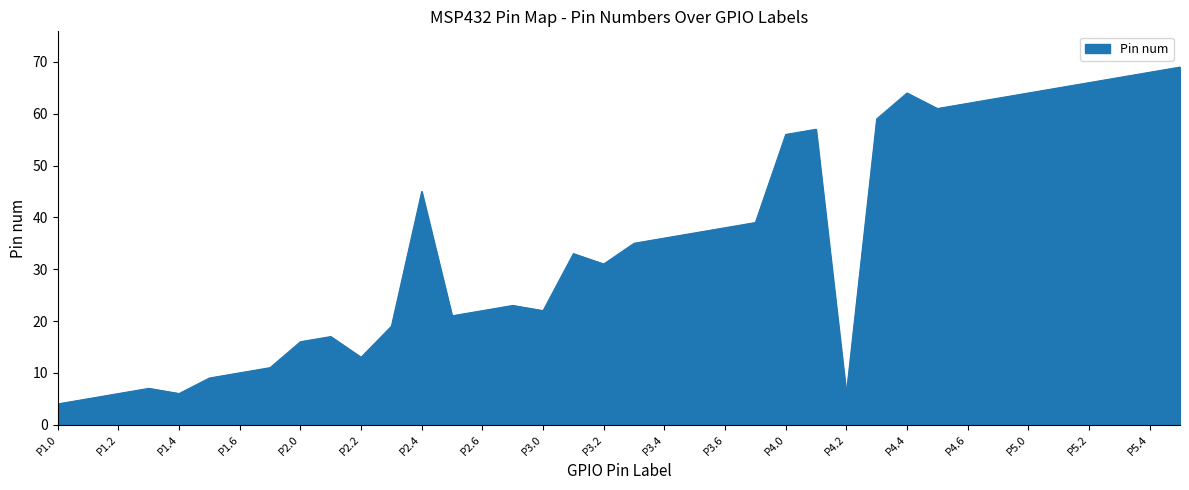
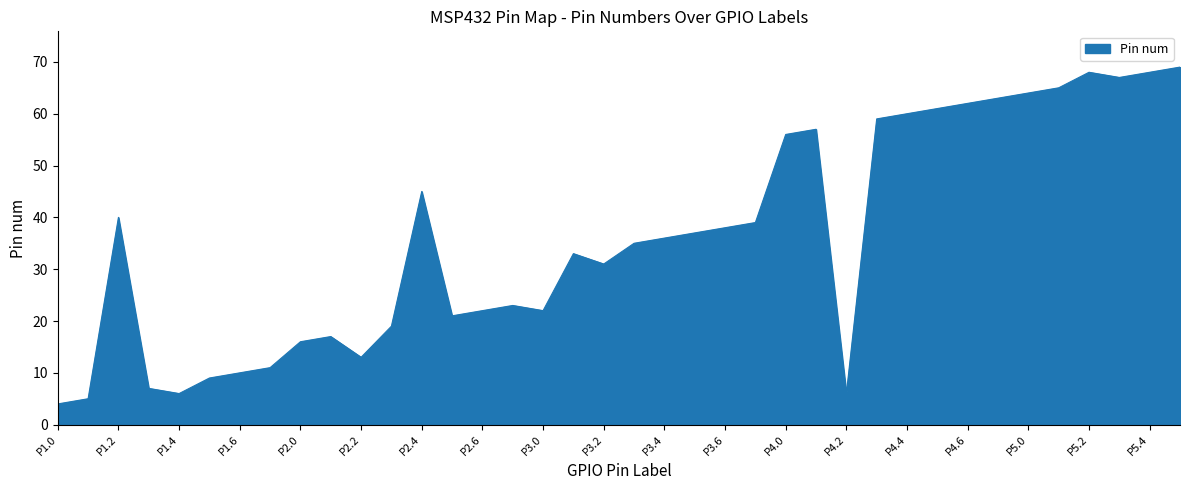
P1.2: 6 -> 40
P4.4: 64 -> 60
P5.2: 66 -> 68
